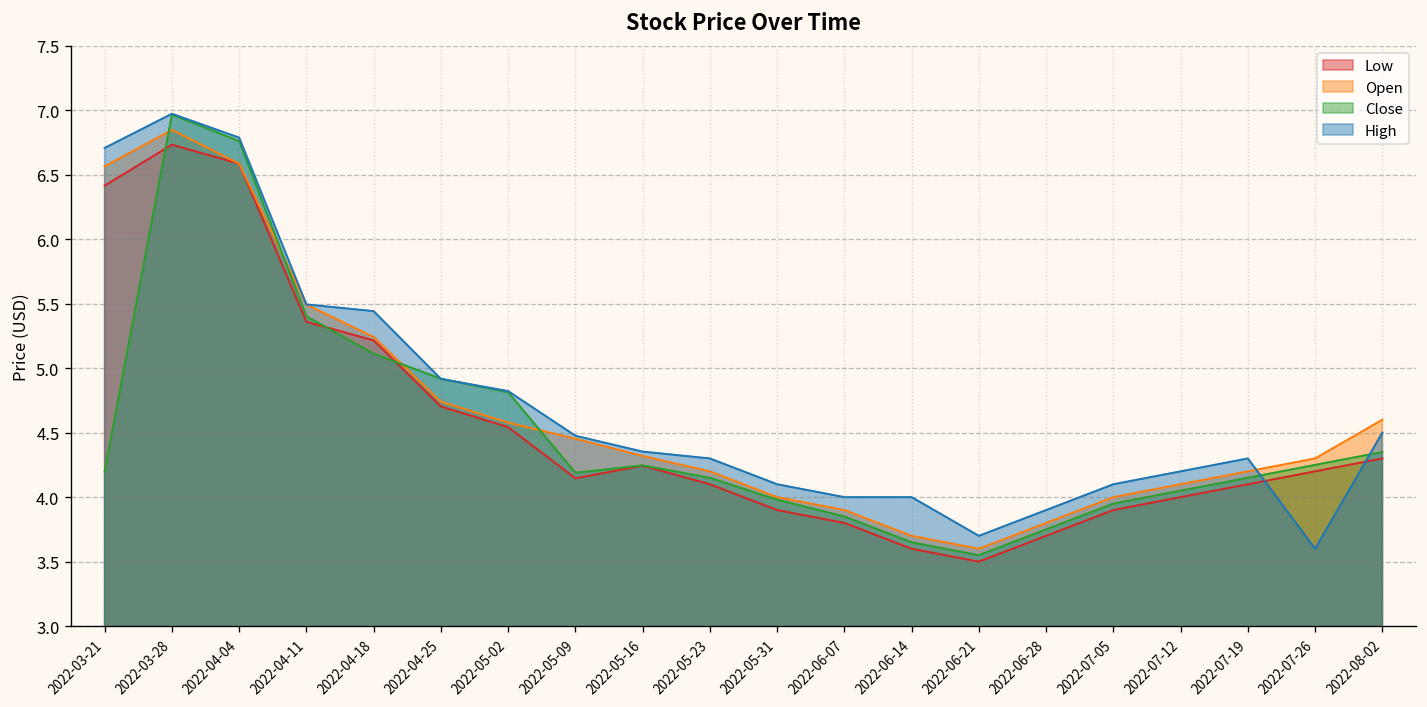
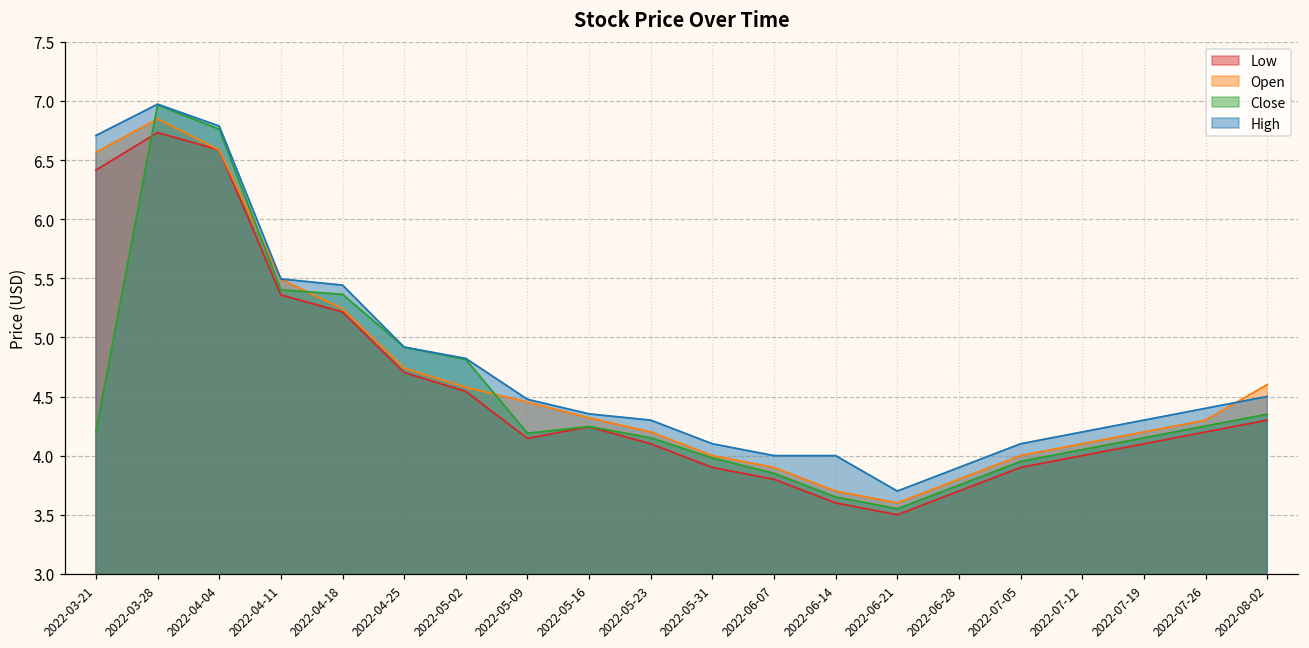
Close, 2022-04-18: 5.11 -> 5.36
High, 2022-07-26: 3.6 -> 4.4
